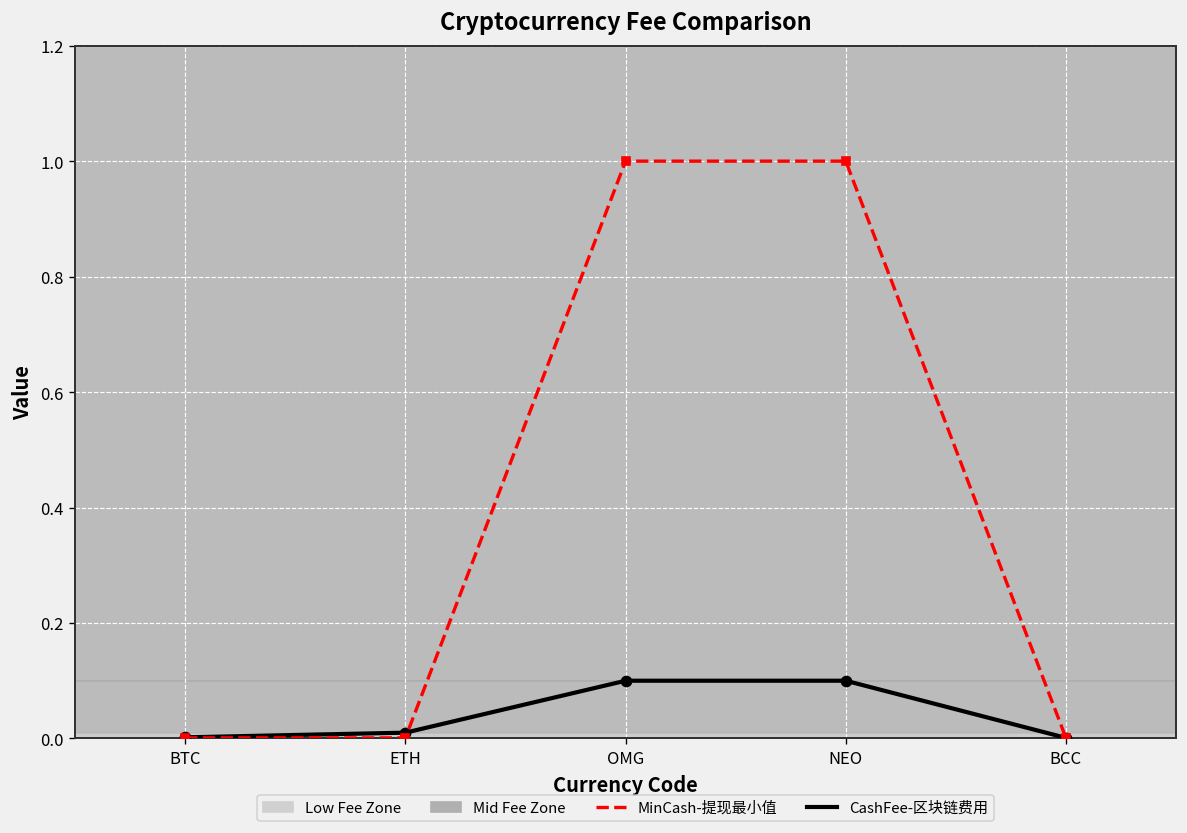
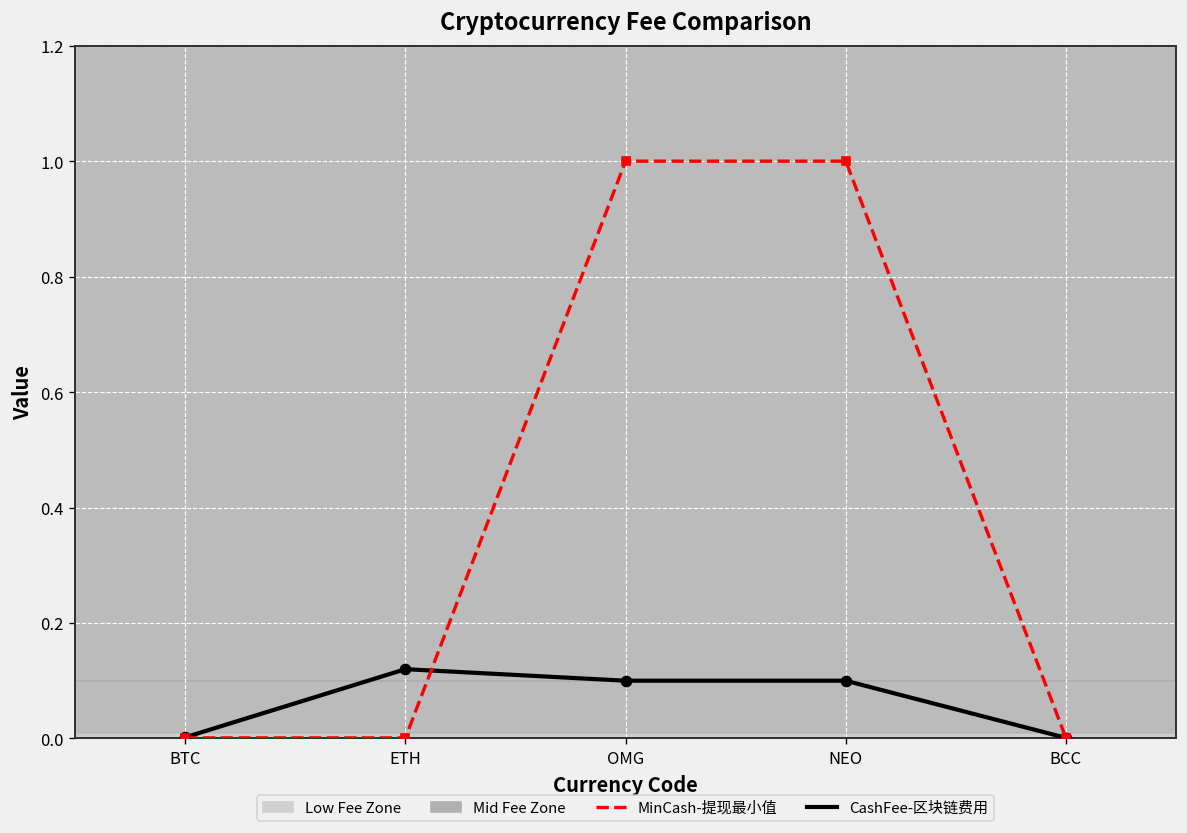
CashFee-区块链费用, ETH: 0.01 -> 0.12
